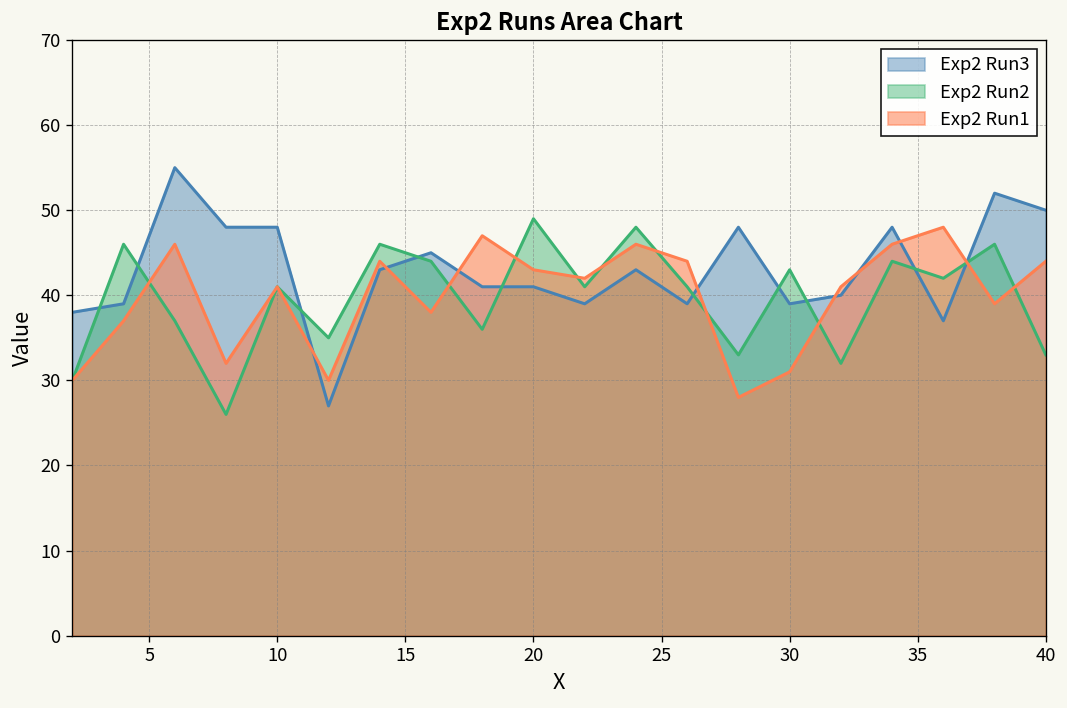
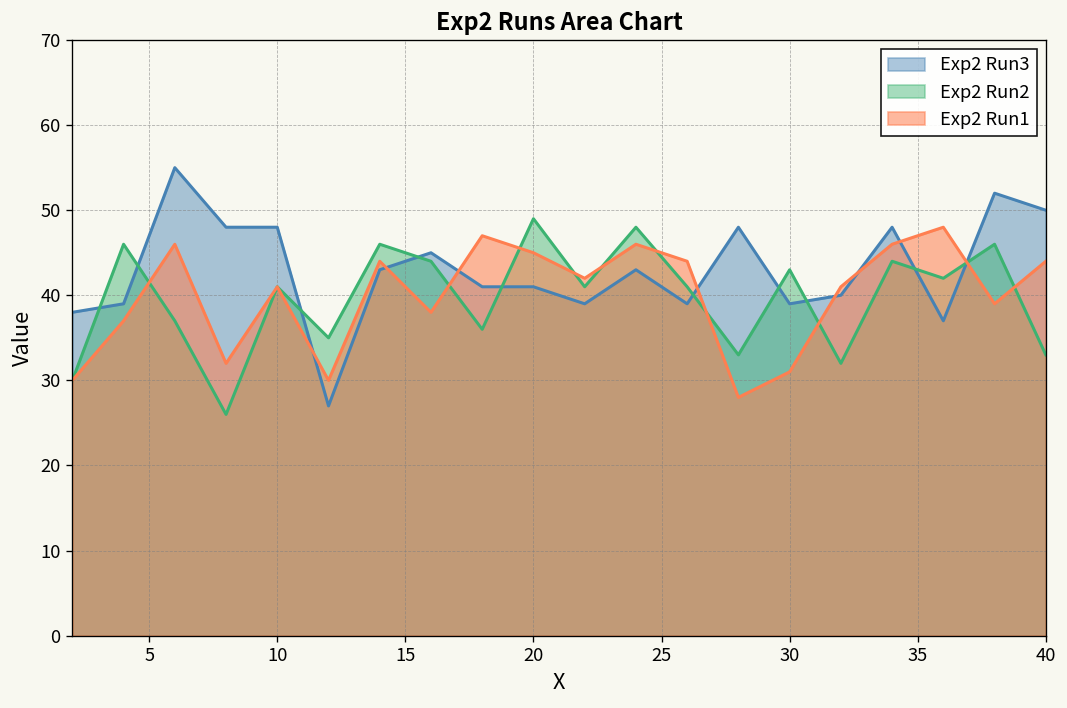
Exp2 Run1, 20: 43 -> 45
